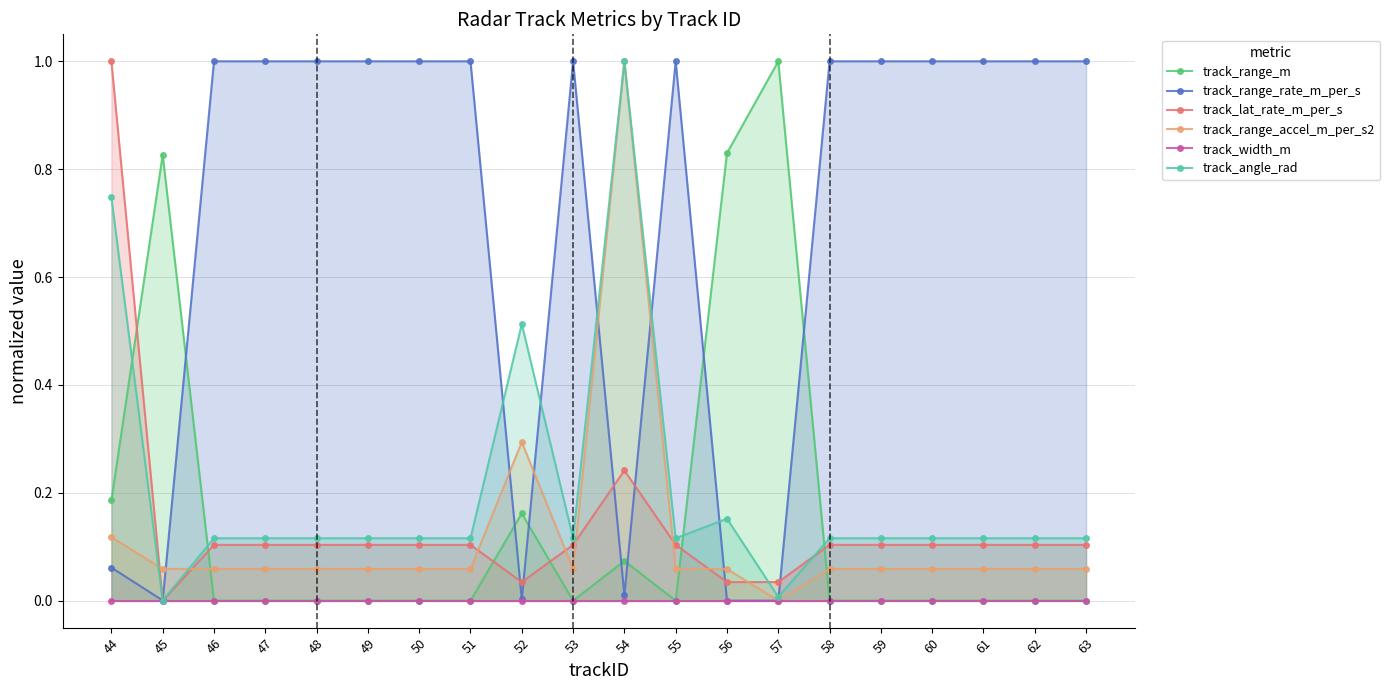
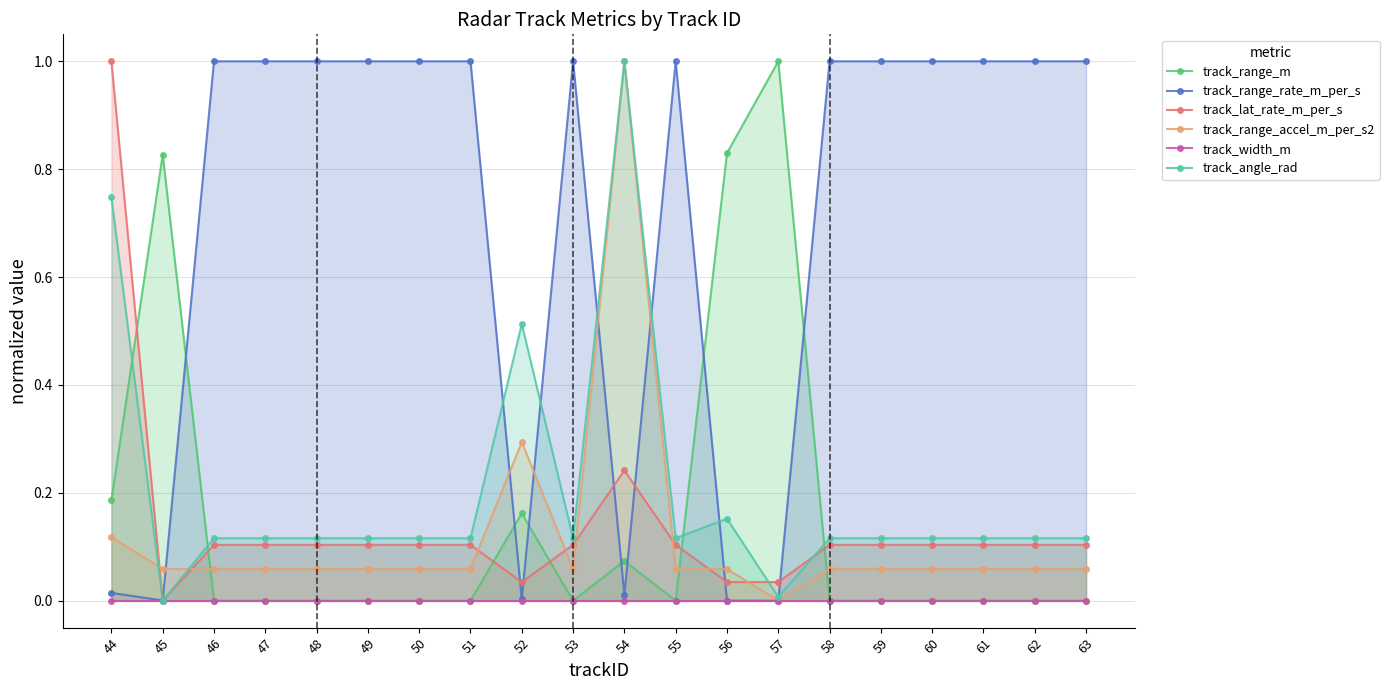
track_range_rate_m_per_s, 44: 0.06 -> 0.01
